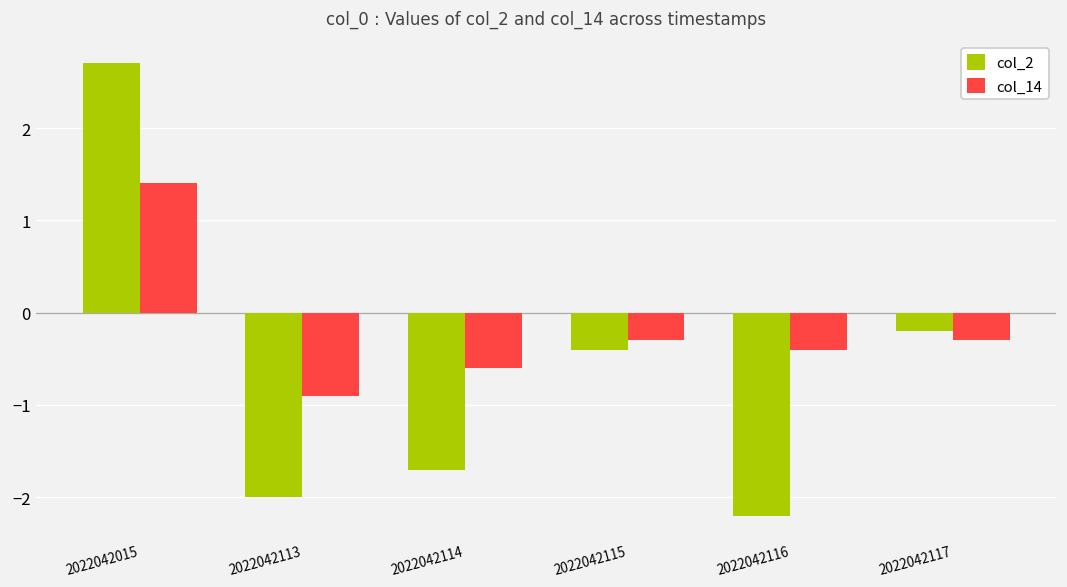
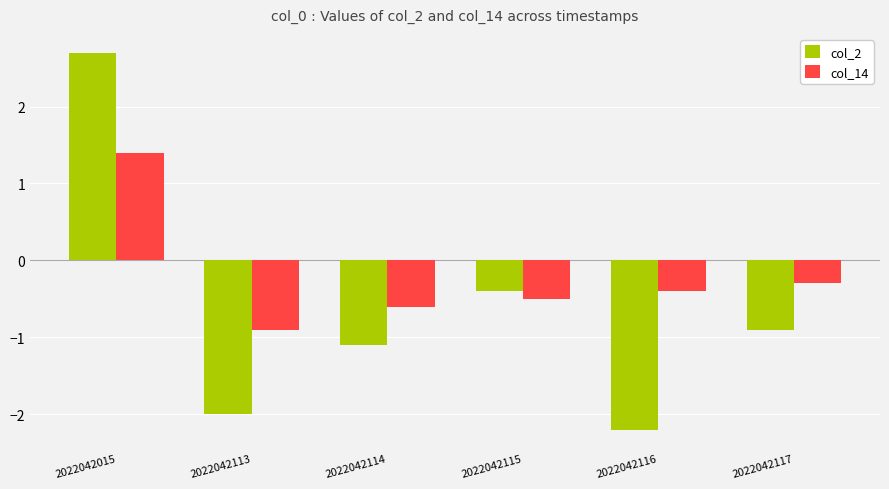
col_2, 2022042114: -1.7 -> -1.1
col_14, 2022042115: -0.3 -> -0.5
col_2, 2022042117: -0.2 -> -0.9
